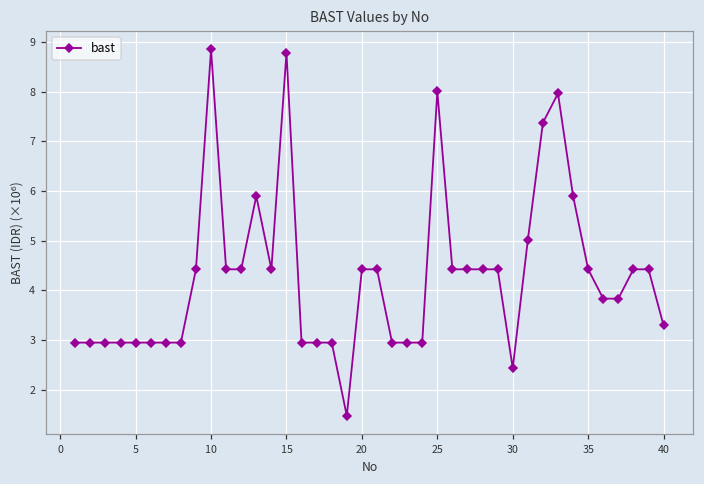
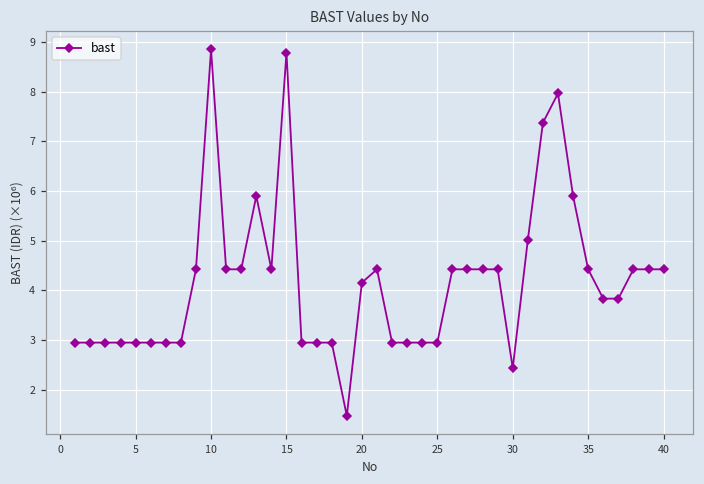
20: 4.4 -> 4.2
25: 8.0 -> 3.0
40: 3.3 -> 4.4
